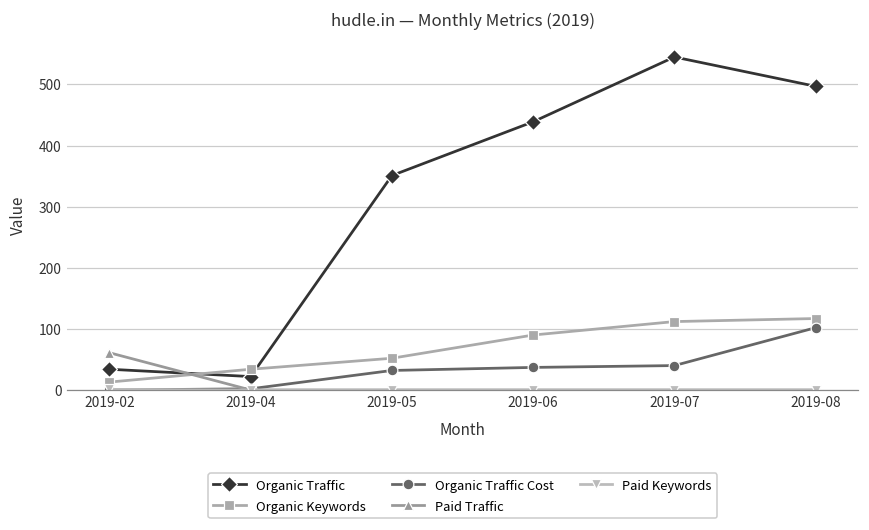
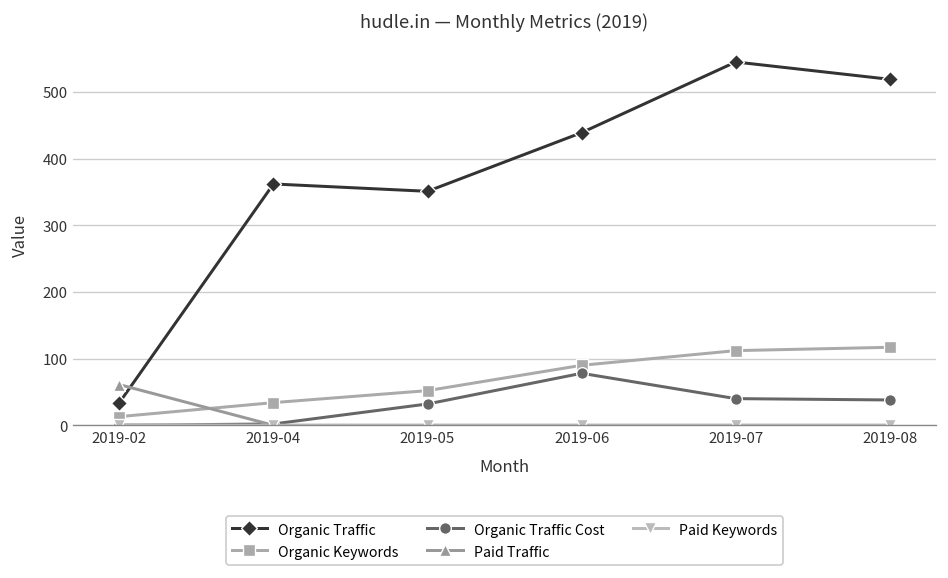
Organic Traffic, 2019-04: 20 -> 360
Organic Traffic Cost, 2019-06: 40 -> 80
Organic Traffic, 2019-08: 500 -> 520
Organic Traffic Cost, 2019-08: 100 -> 40
